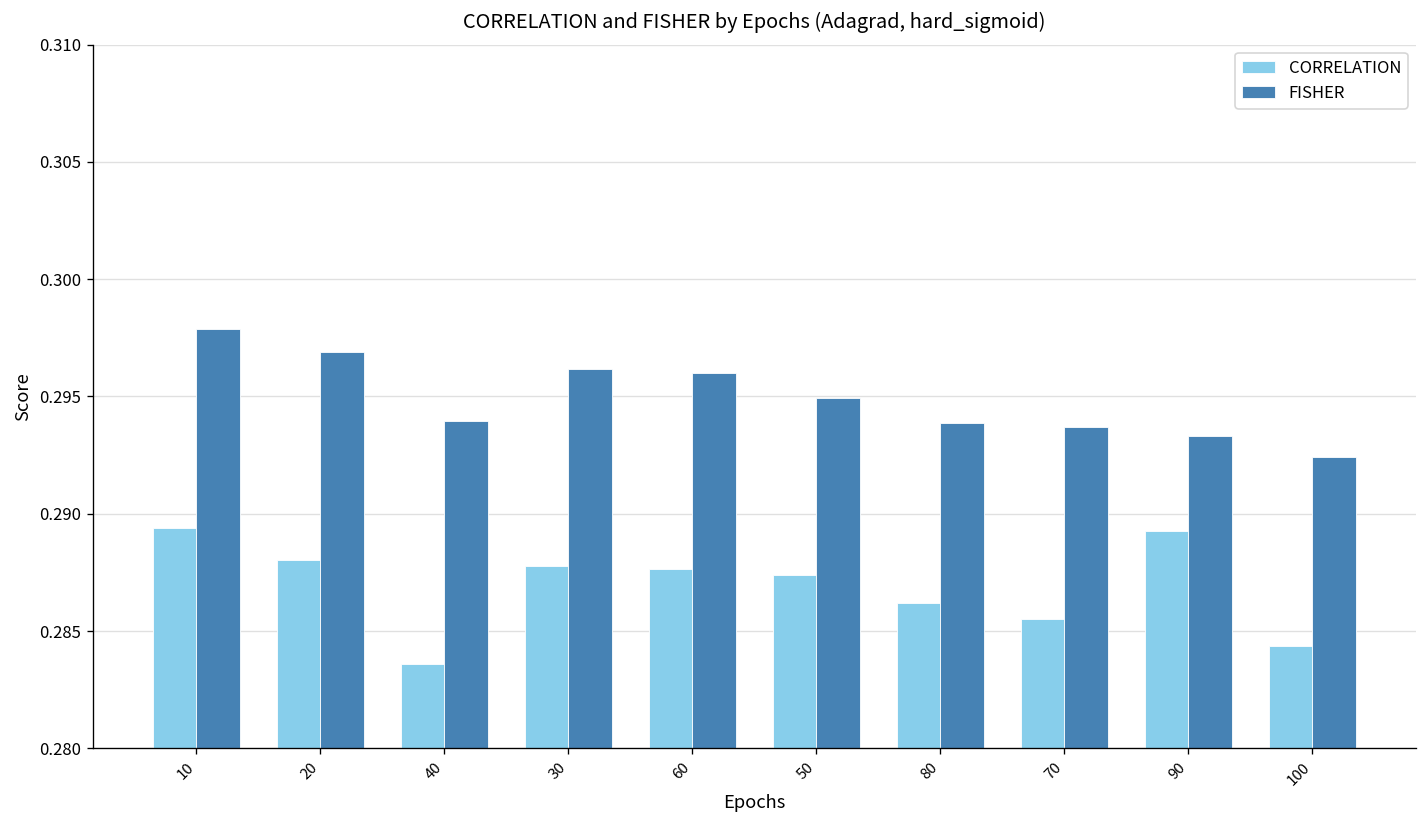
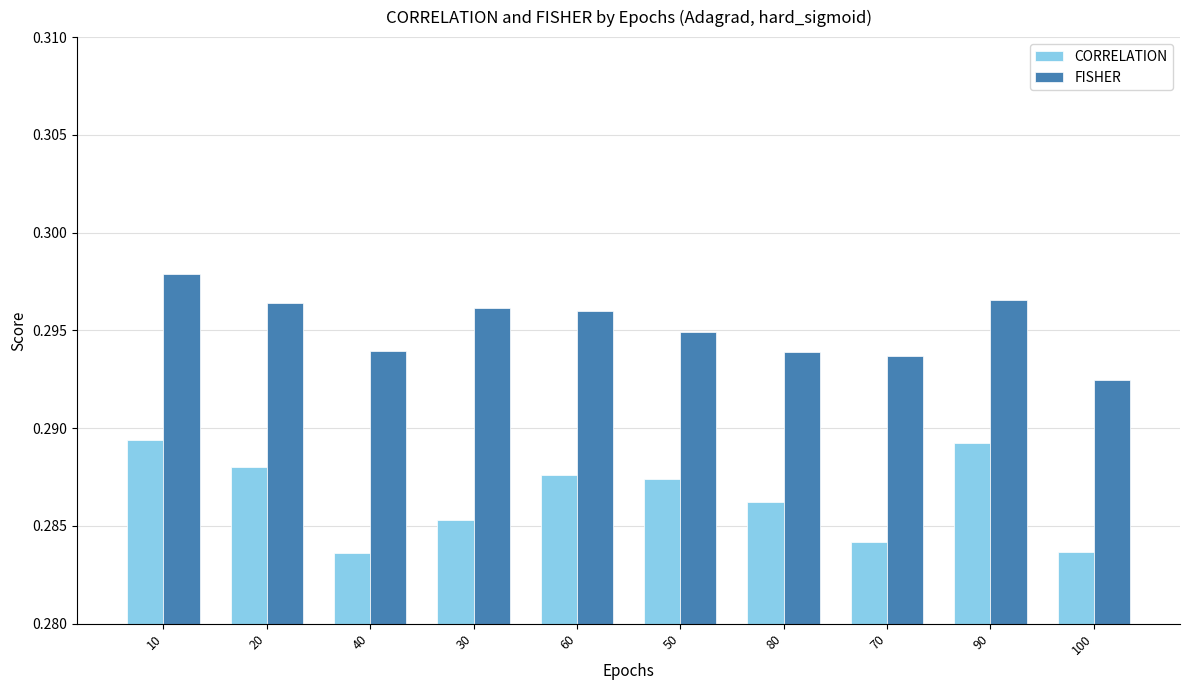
FISHER, 20: 0.2969 -> 0.2964
CORRELATION, 30: 0.2878 -> 0.2853
CORRELATION, 70: 0.2855 -> 0.2842
FISHER, 90: 0.2933 -> 0.2966
CORRELATION, 100: 0.2844 -> 0.2837
